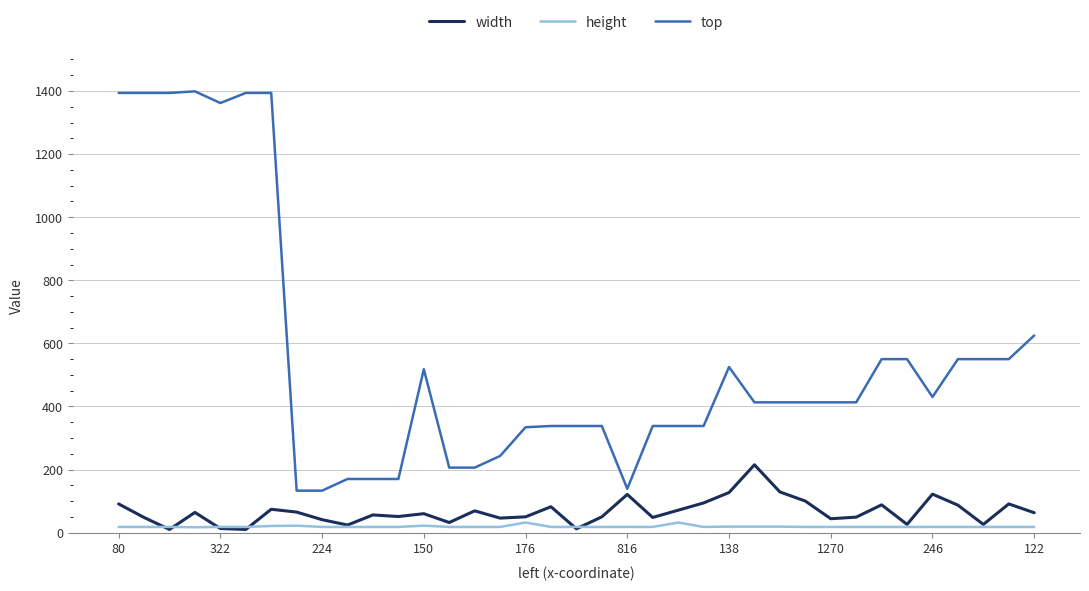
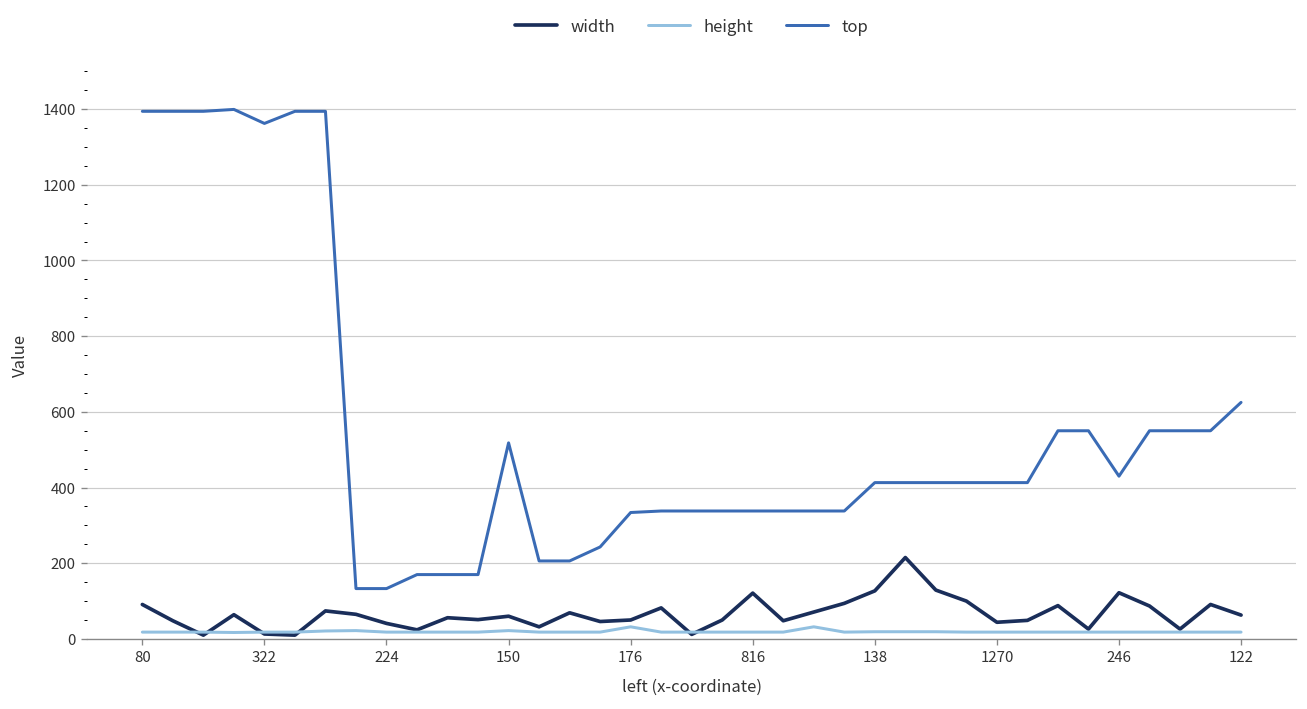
top, 816: 140 -> 340
top, 138: 530 -> 410
